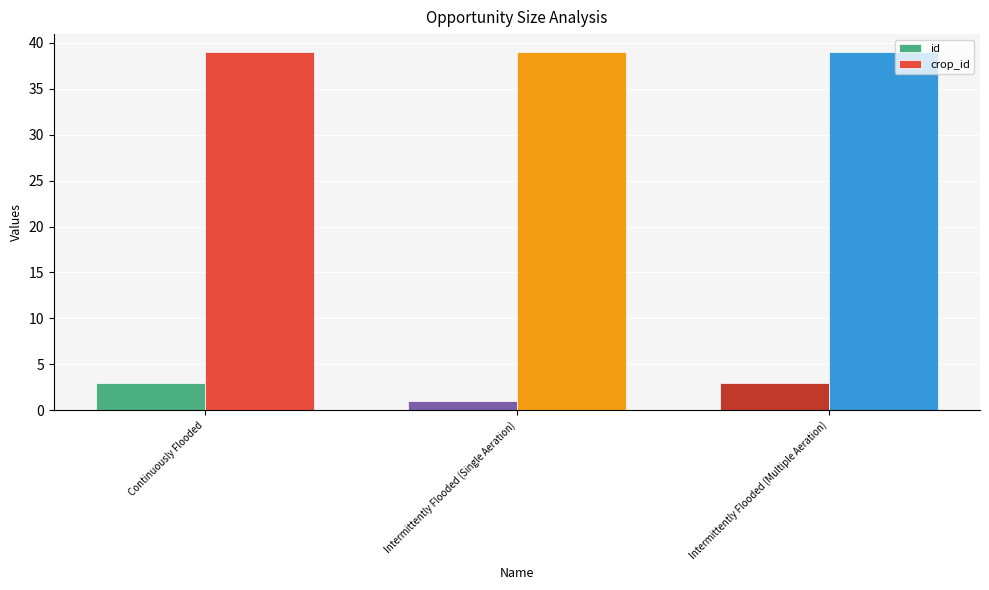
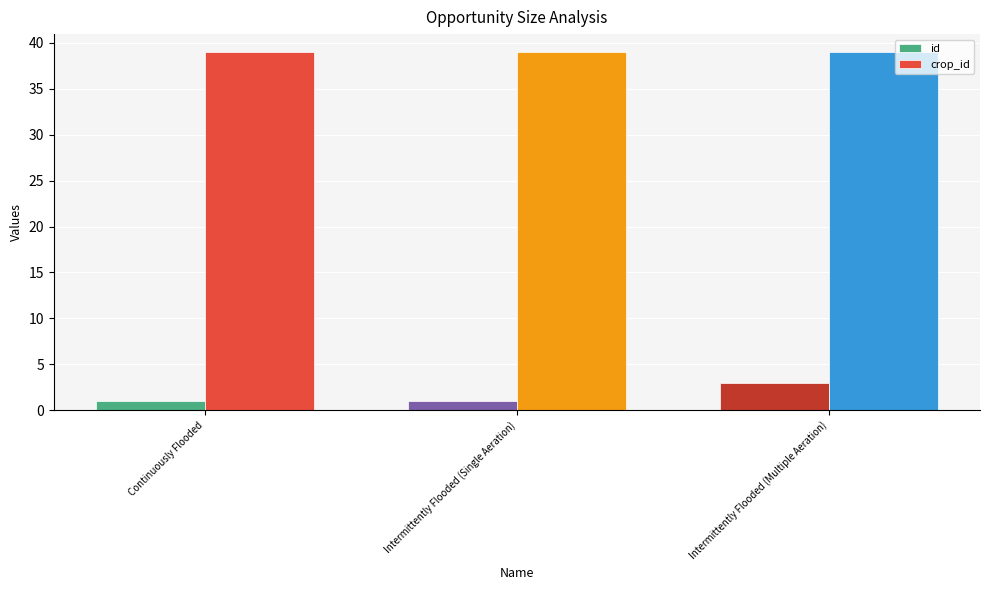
id, Continuously Flooded: 3 -> 1
